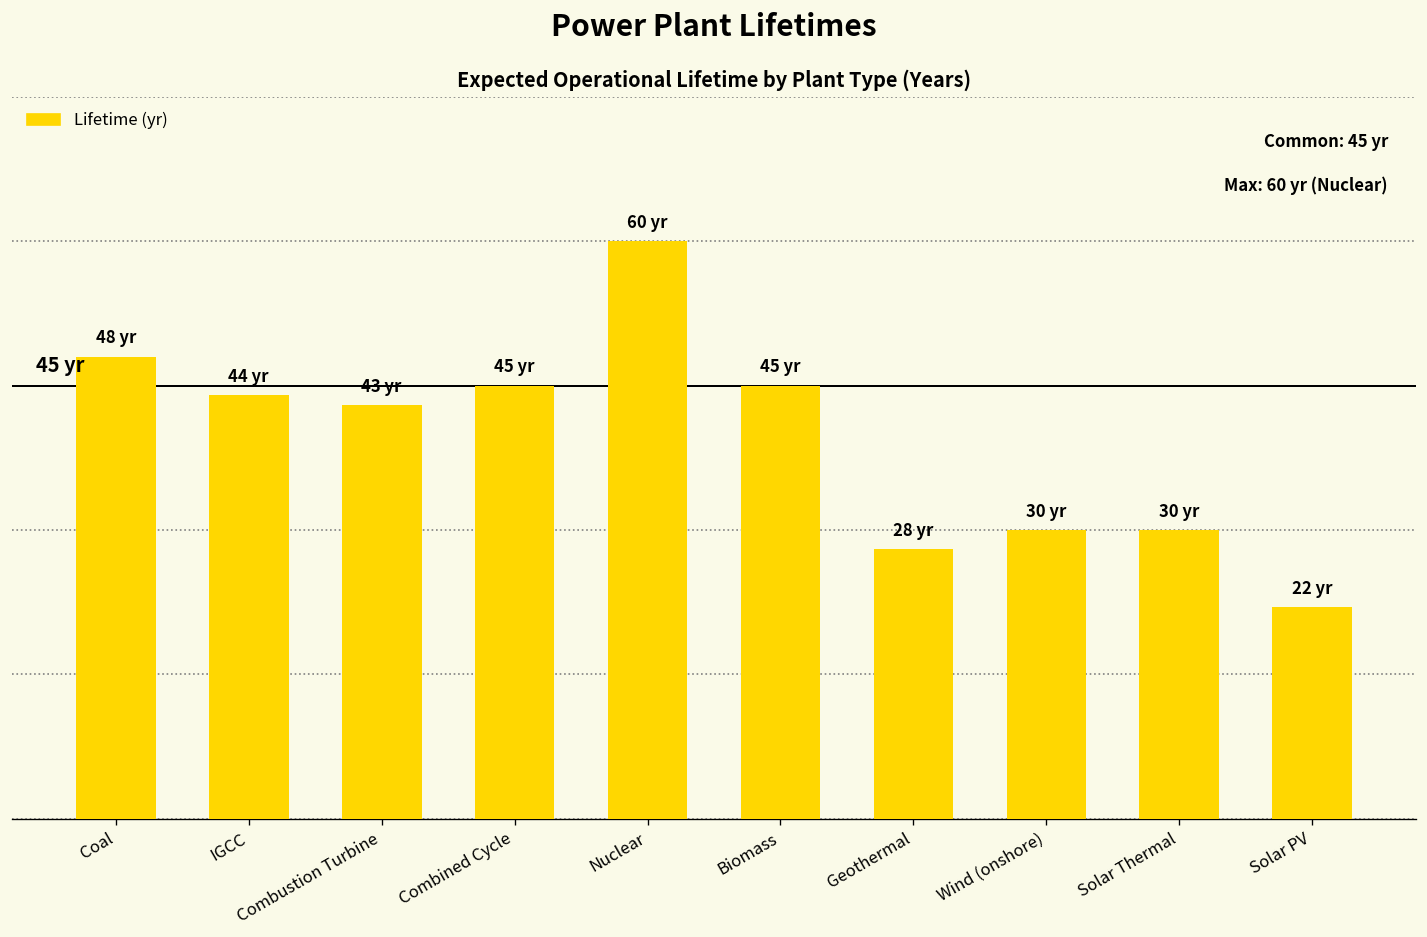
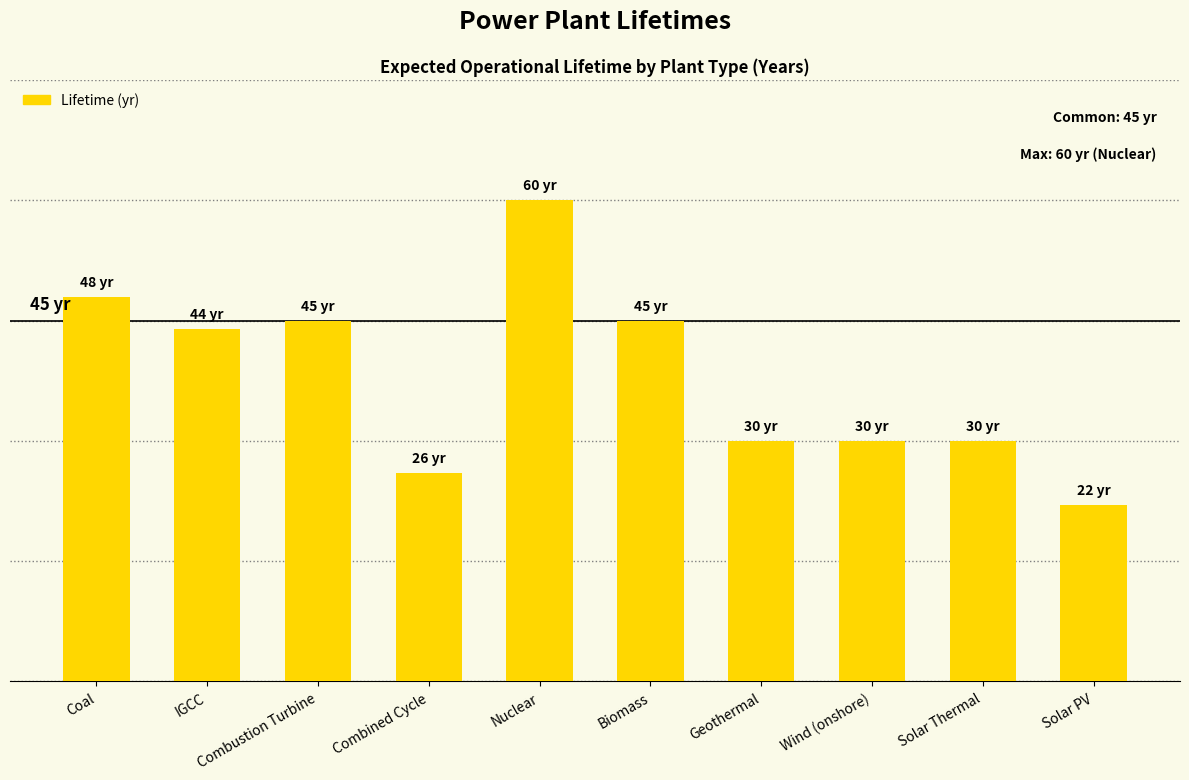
Combustion Turbine: 43 -> 45
Combined Cycle: 45 -> 26
Geothermal: 28 -> 30
